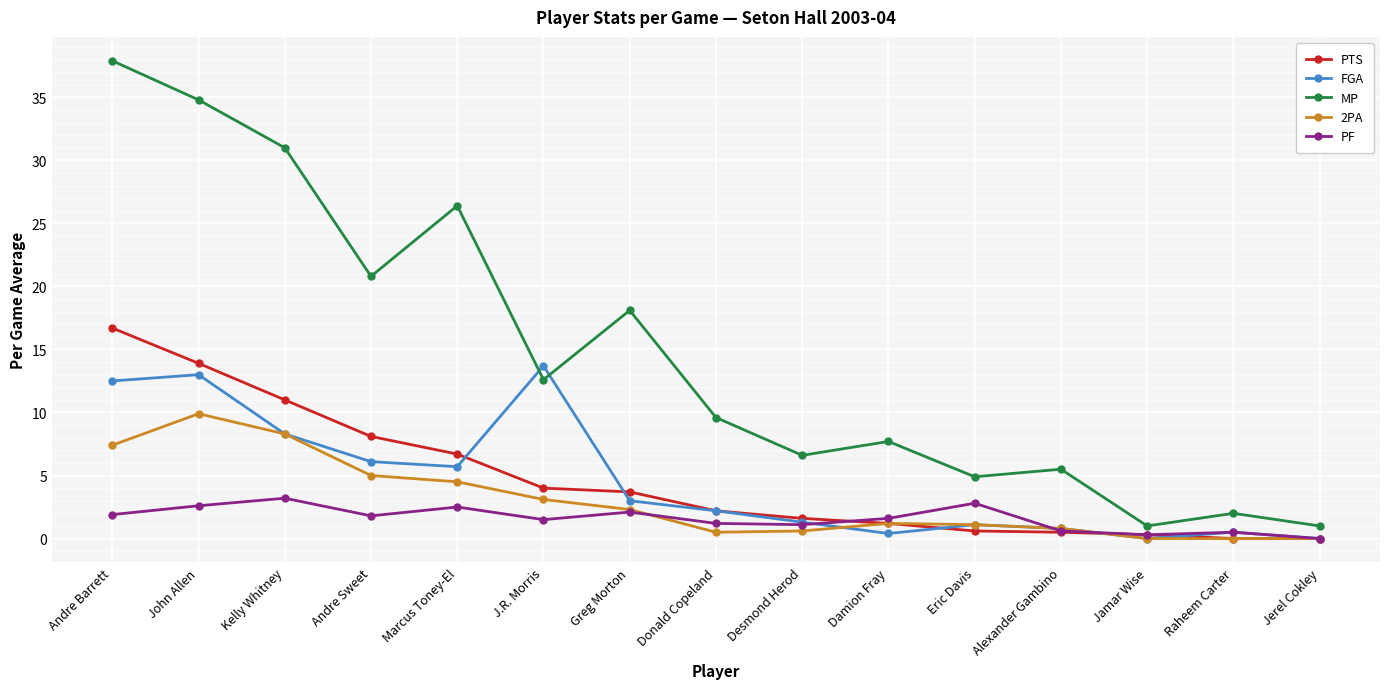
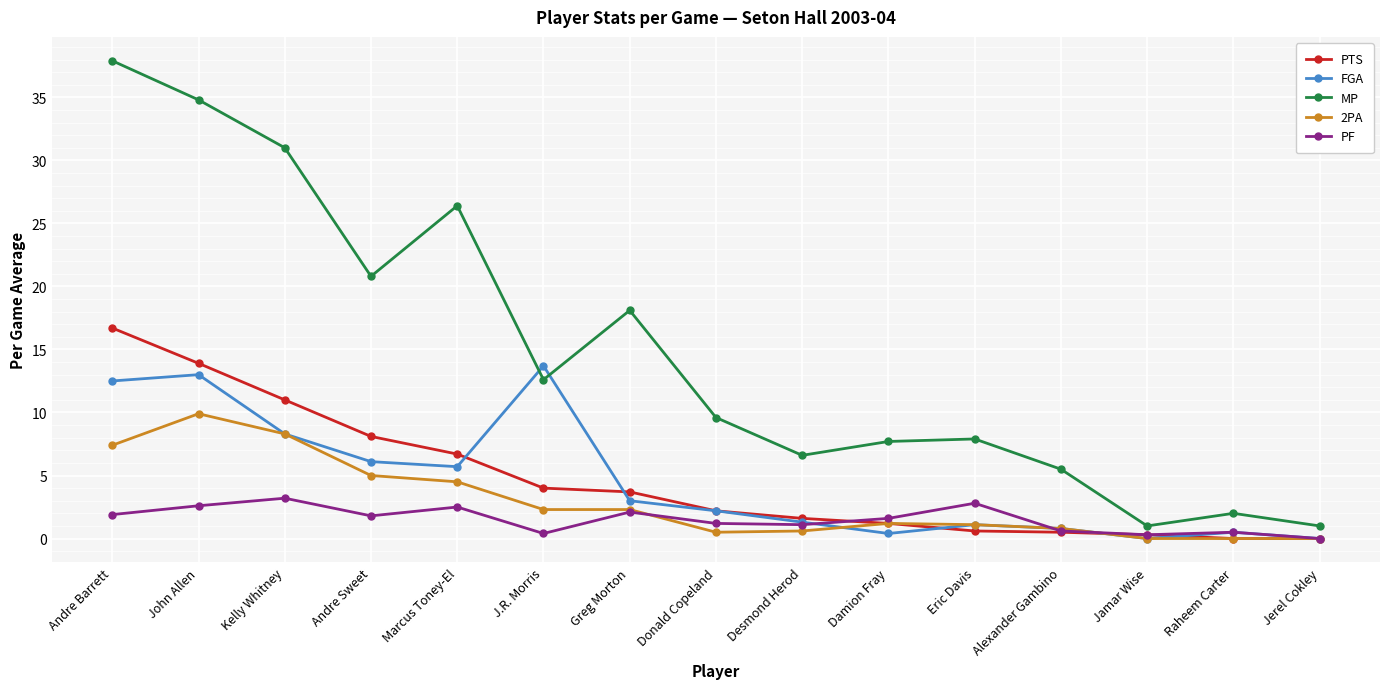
2PA, J.R. Morris: 3.1 -> 2.3
PF, J.R. Morris: 1.5 -> 0.4
MP, Eric Davis: 4.9 -> 7.9
